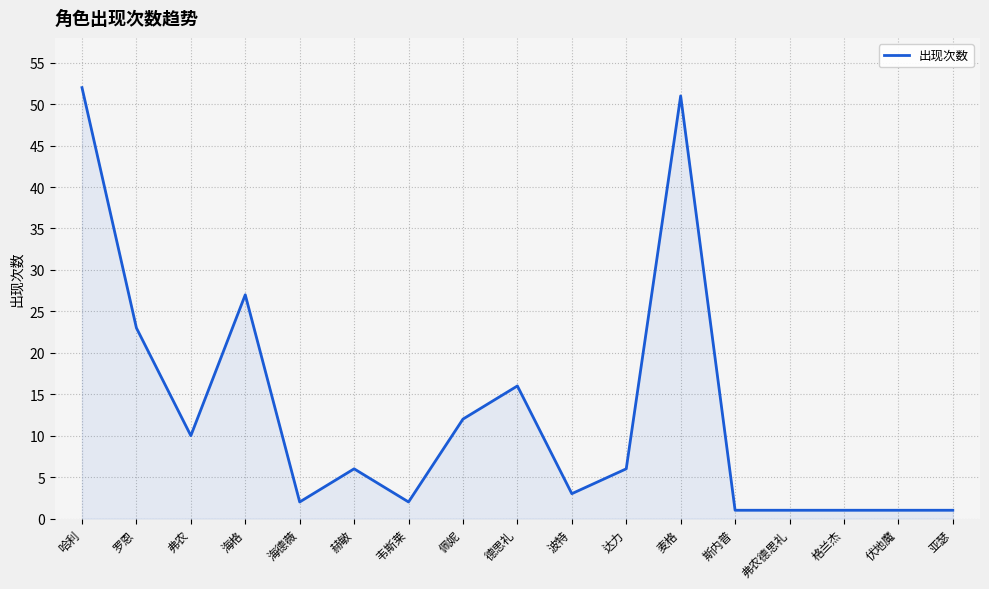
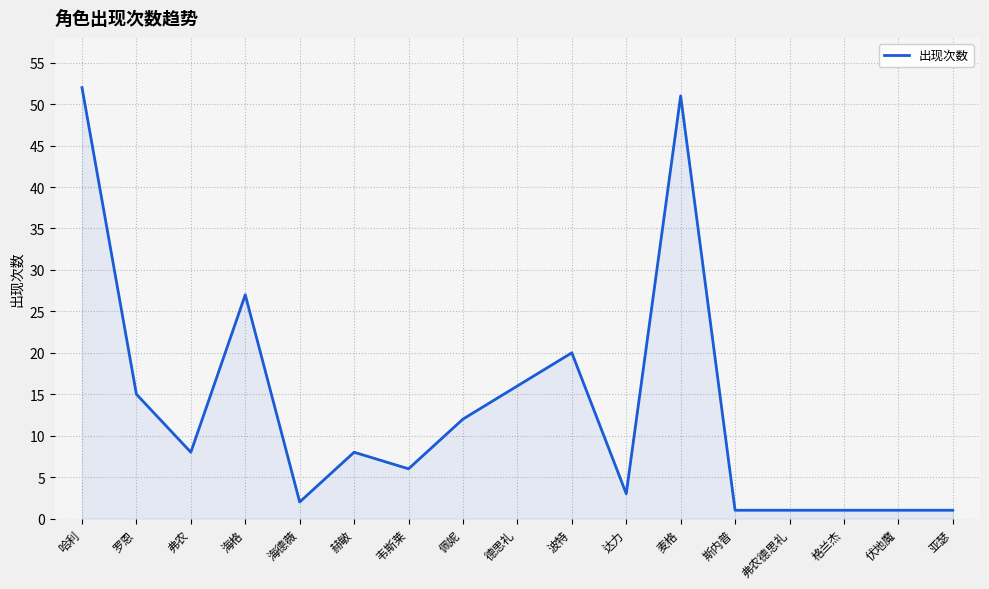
罗恩: 23 -> 15
弗农: 10 -> 8
赫敏: 6 -> 8
韦斯莱: 2 -> 6
波特: 3 -> 20
达力: 6 -> 3
